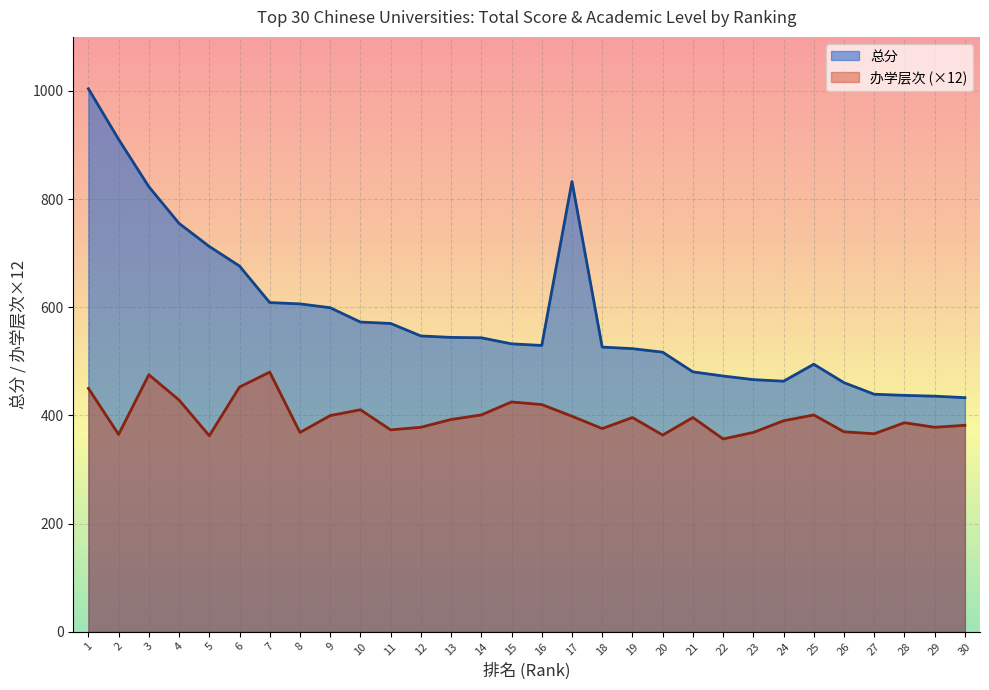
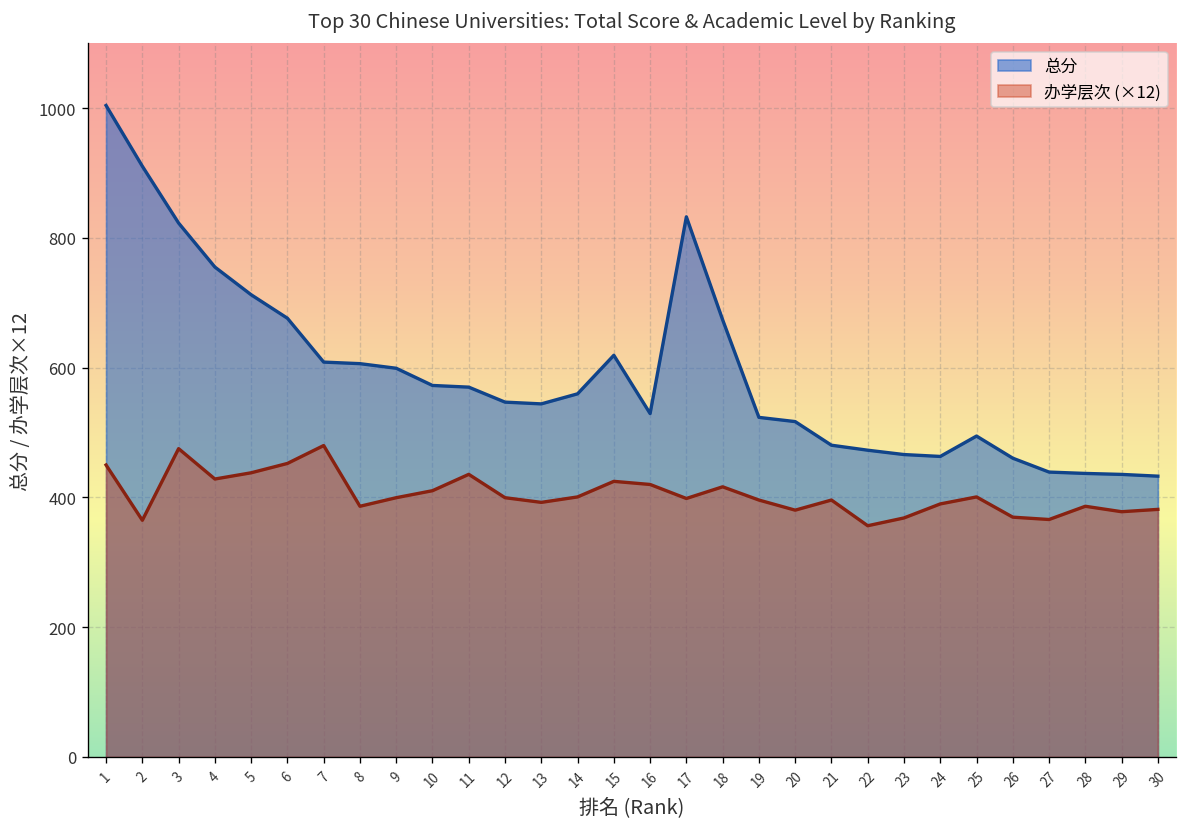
办学层次 (×12), 5: 360 -> 440
办学层次 (×12), 8: 370 -> 390
办学层次 (×12), 11: 370 -> 440
办学层次 (×12), 12: 380 -> 400
总分, 14: 540 -> 560
总分, 15: 530 -> 620
总分, 18: 530 -> 670
办学层次 (×12), 18: 380 -> 420
办学层次 (×12), 20: 360 -> 380
